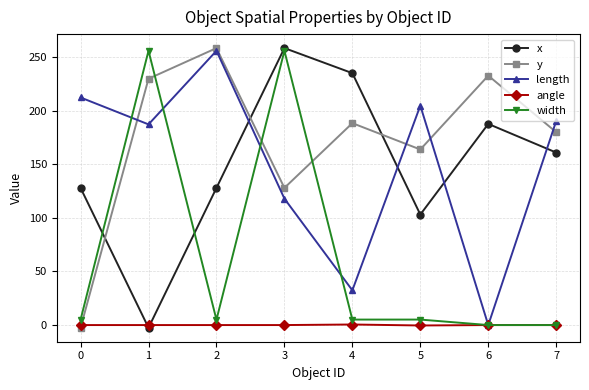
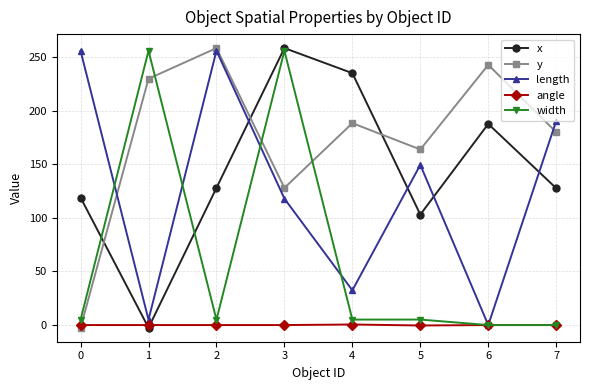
x, 0: 128 -> 119
length, 0: 212 -> 256
length, 1: 187 -> 5
length, 5: 205 -> 150
y, 6: 233 -> 243
x, 7: 161 -> 128
